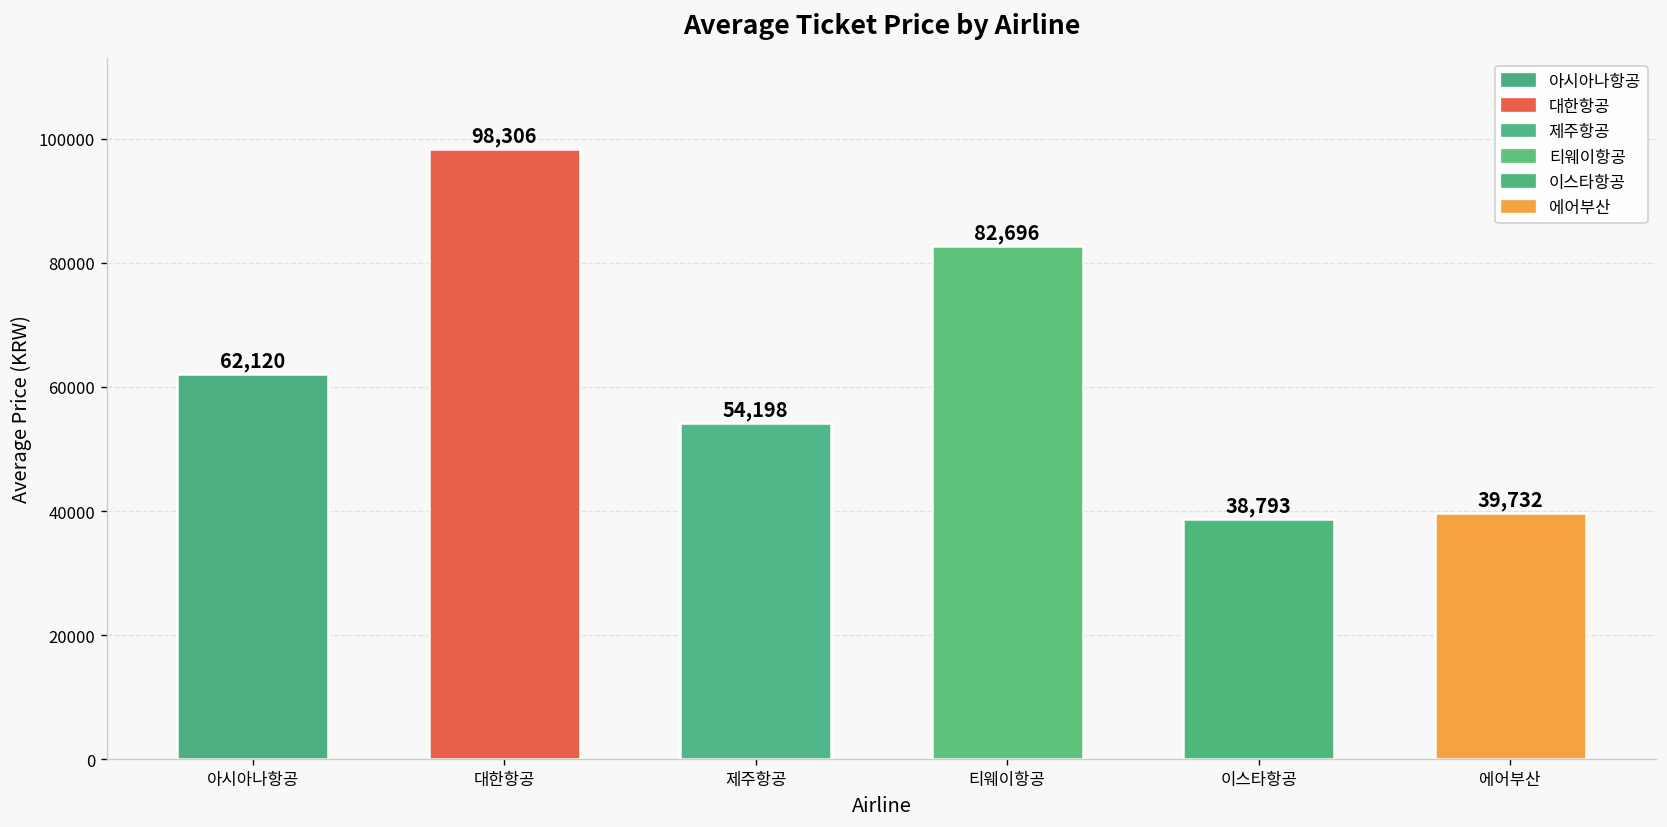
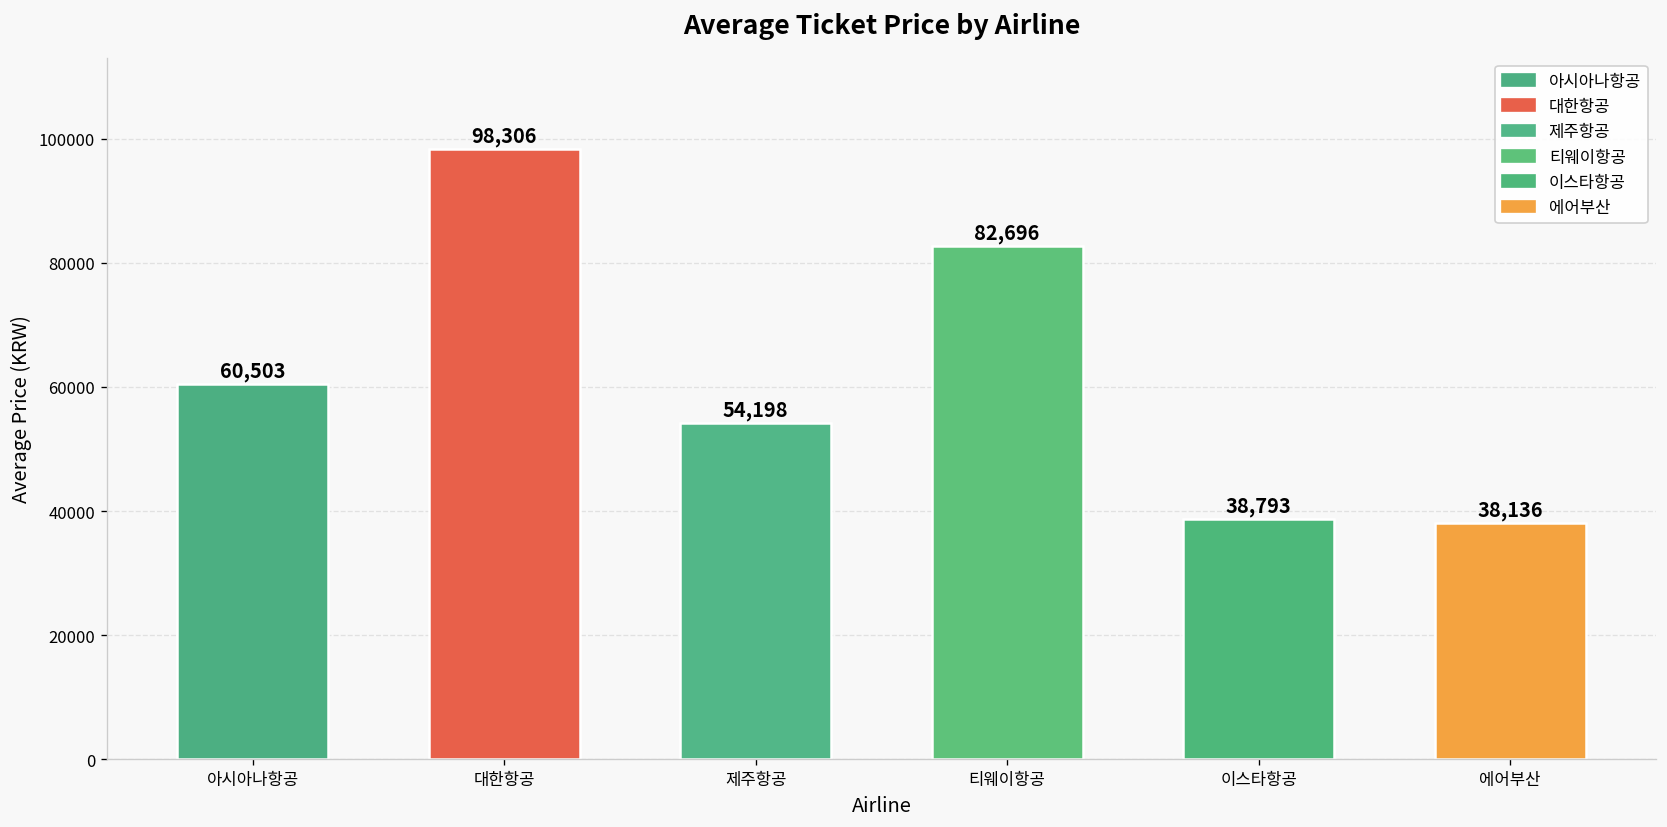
아시아나항공: 62,120 -> 60,503
에어부산: 39,732 -> 38,136
